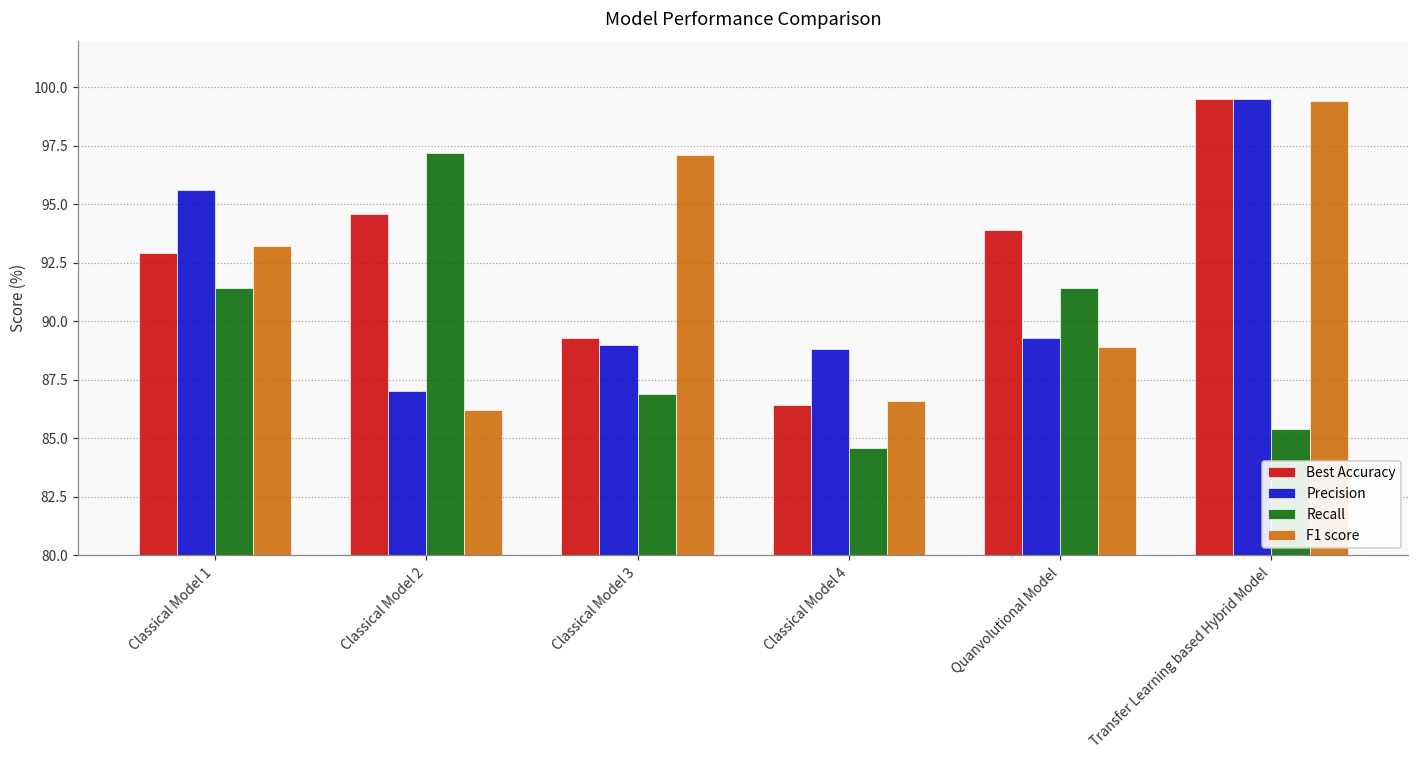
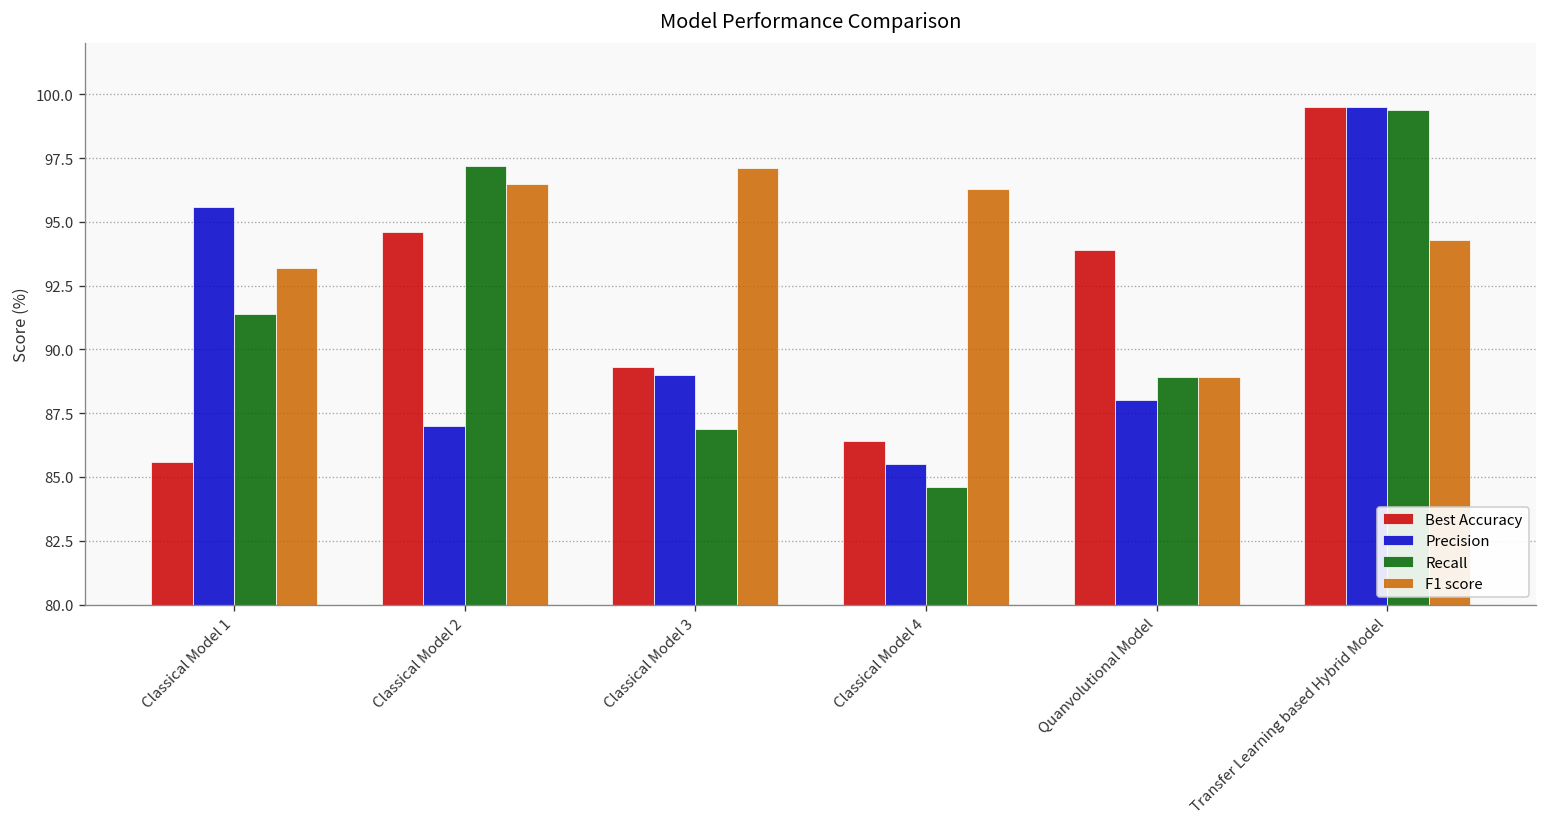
Best Accuracy, Classical Model 1: 92.9 -> 85.6
F1 score, Classical Model 2: 86.2 -> 96.5
Precision, Classical Model 4: 88.8 -> 85.5
F1 score, Classical Model 4: 86.6 -> 96.3
Precision, Quanvolutional Model: 89.3 -> 88.0
Recall, Quanvolutional Model: 91.4 -> 88.9
Recall, Transfer Learning based Hybrid Model: 85.4 -> 99.4
F1 score, Transfer Learning based Hybrid Model: 99.4 -> 94.3
